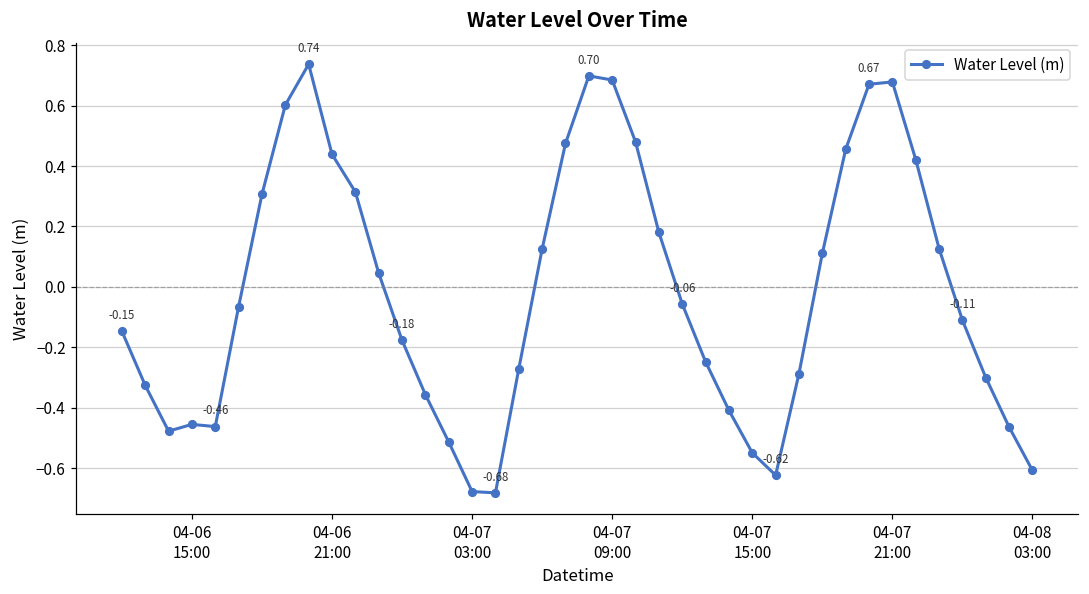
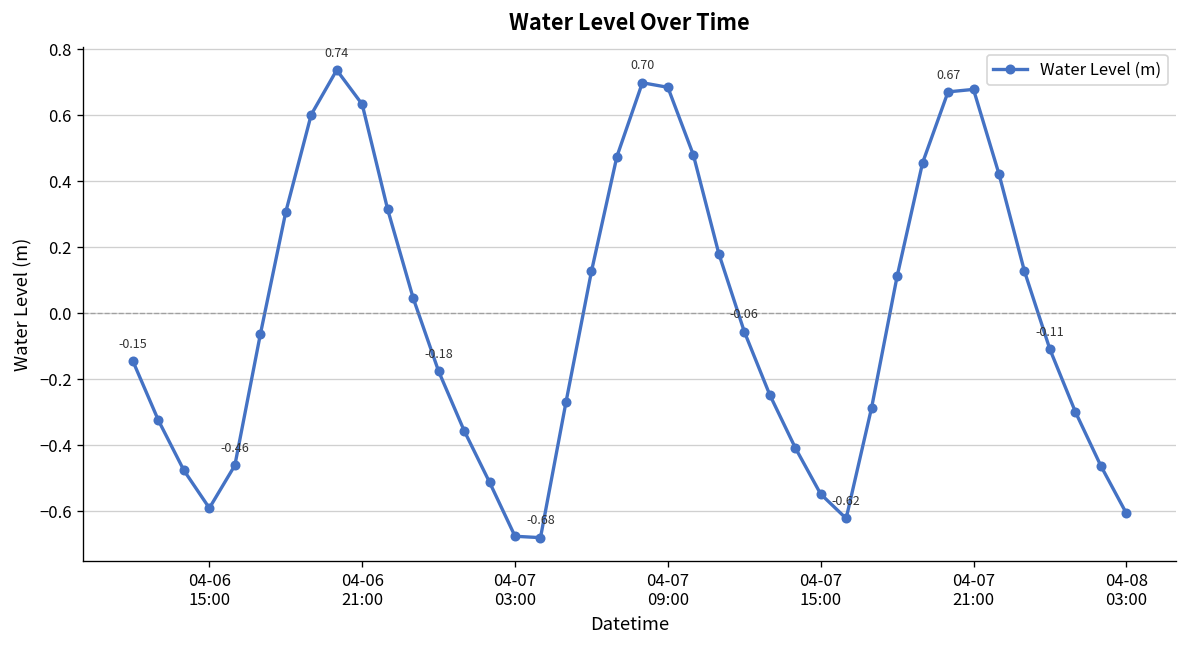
04-06 15:00: -0.45 -> -0.59
04-06 21:00: 0.44 -> 0.63
